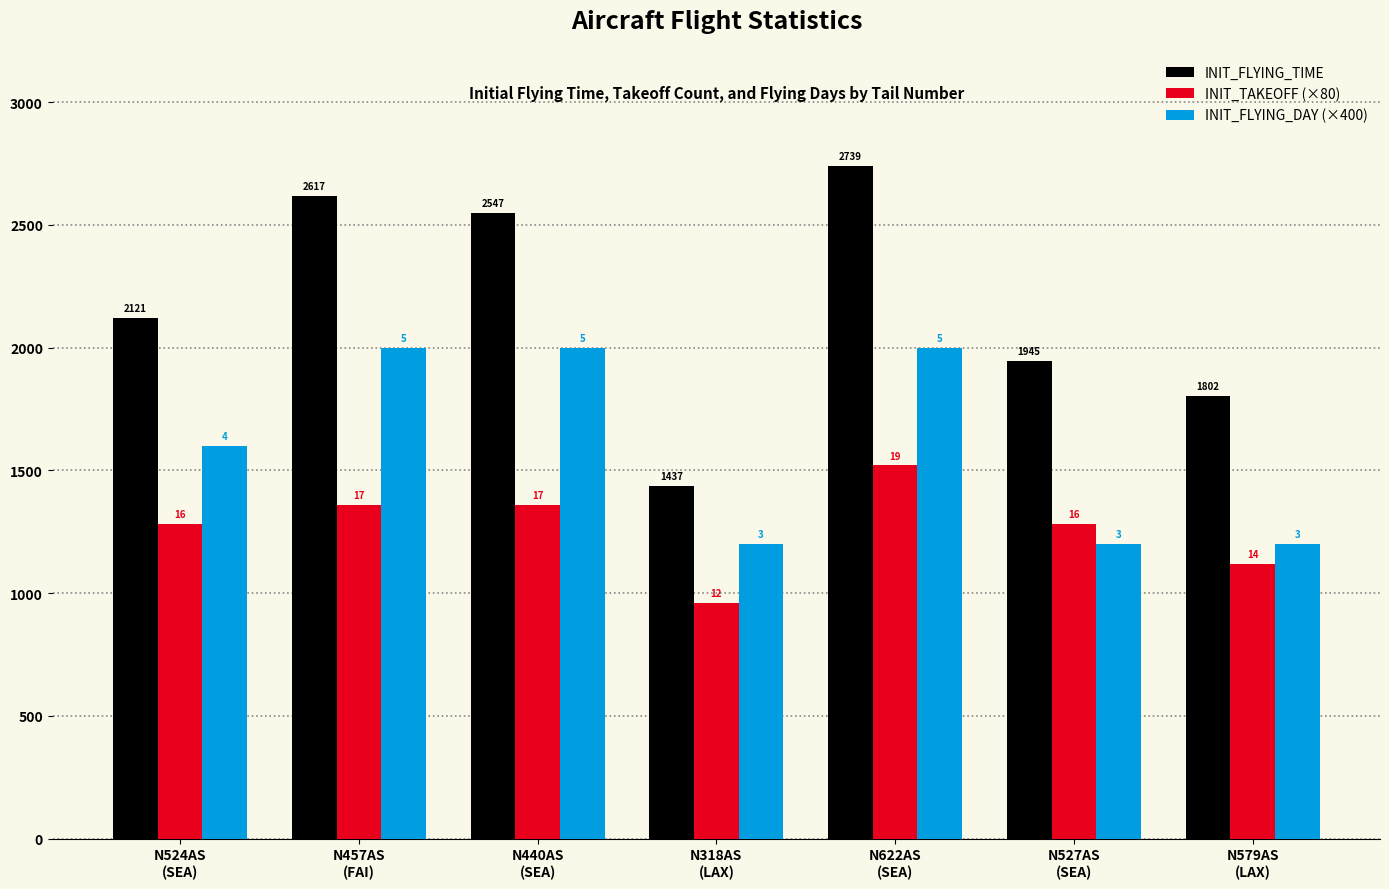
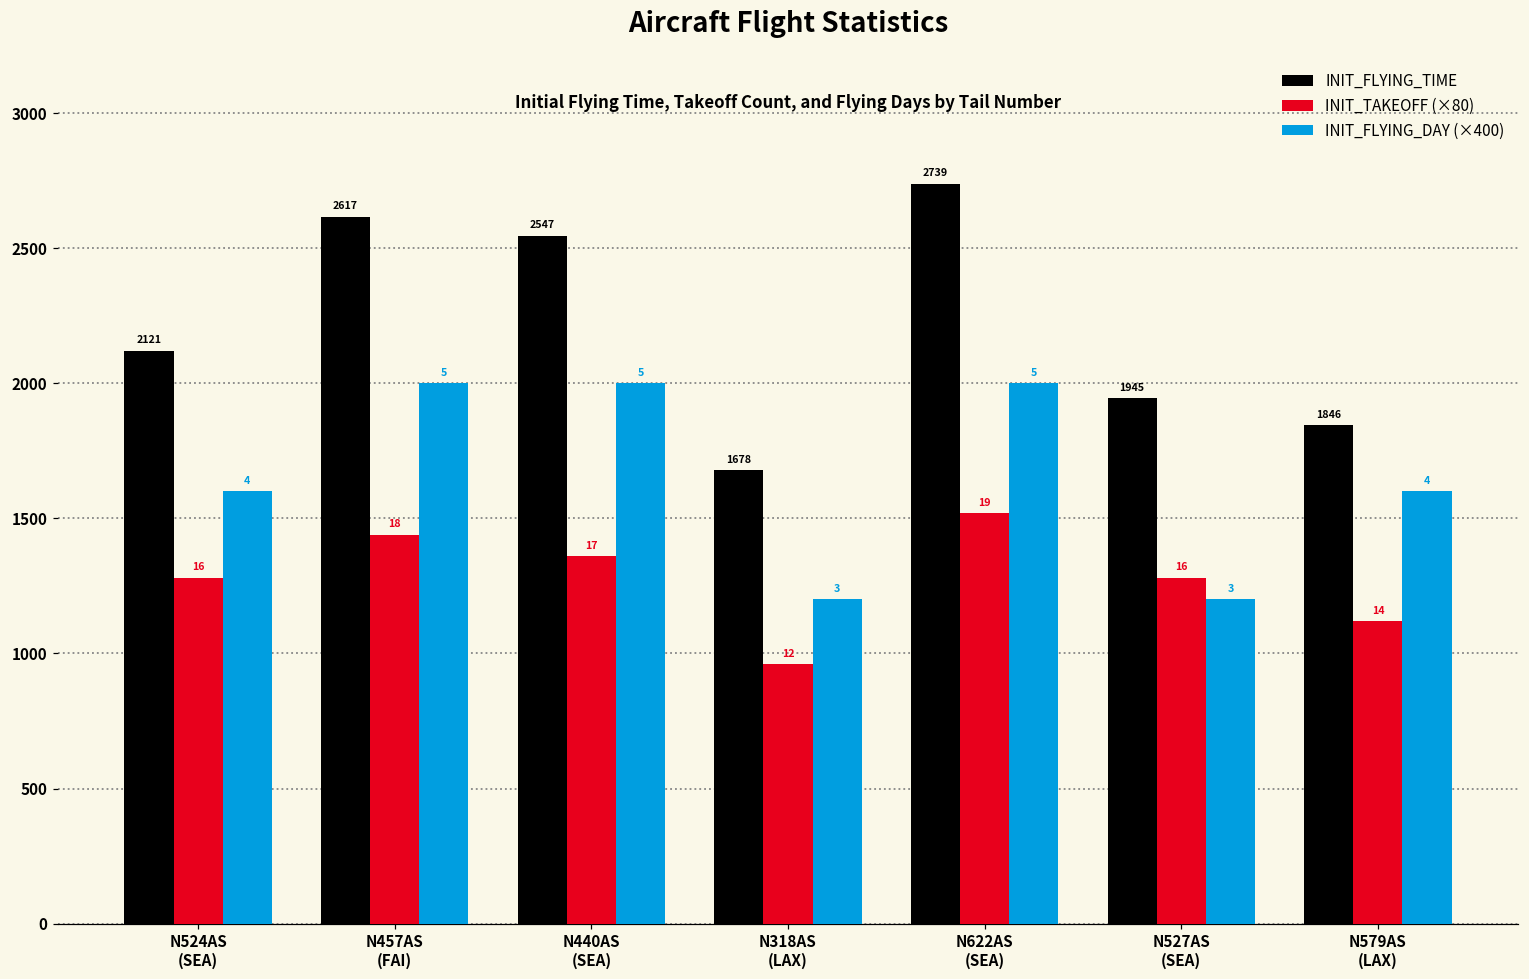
INIT_TAKEOFF (×80), N457AS (FAI): 17 -> 18
INIT_FLYING_TIME, N318AS (LAX): 1437 -> 1678
INIT_FLYING_TIME, N579AS (LAX): 1802 -> 1846
INIT_FLYING_DAY (×400), N579AS (LAX): 3 -> 4
